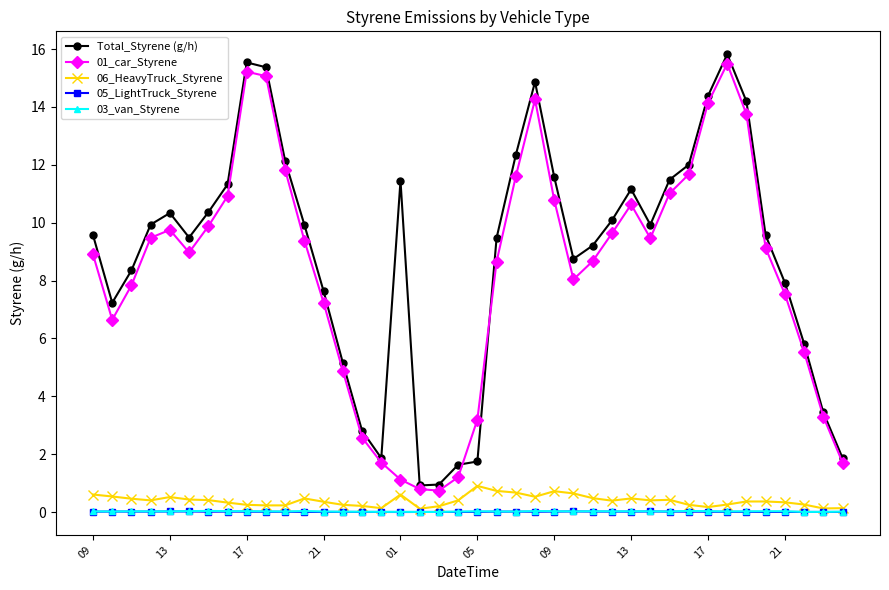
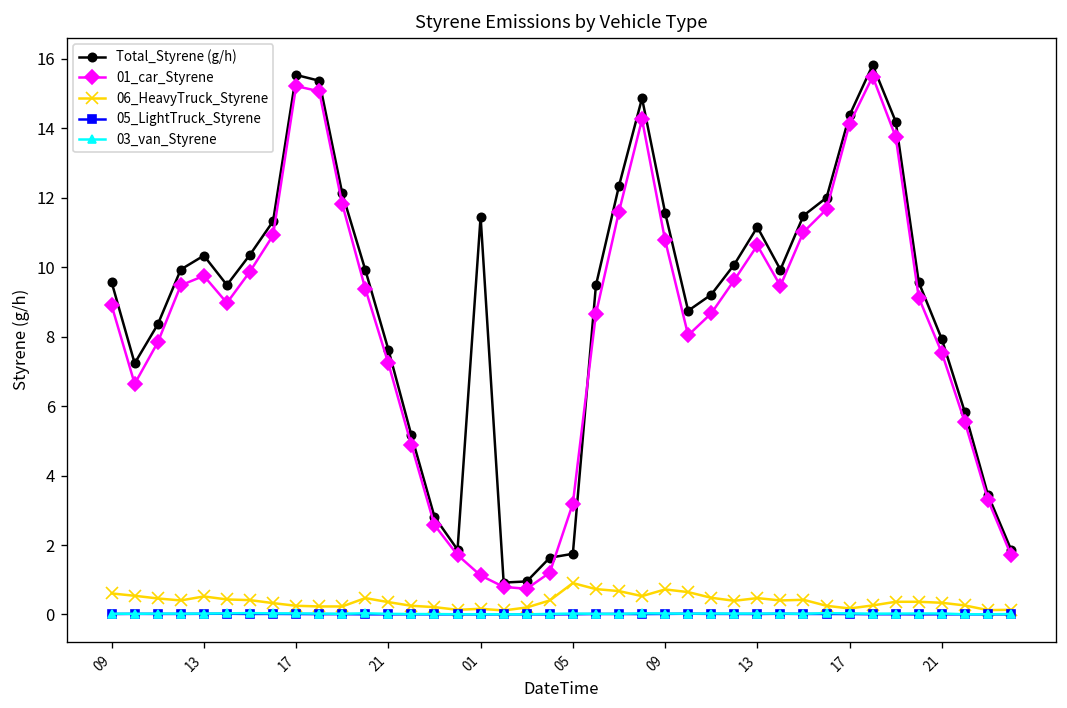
06_HeavyTruck_Styrene, 01: 0.6 -> 0.2
